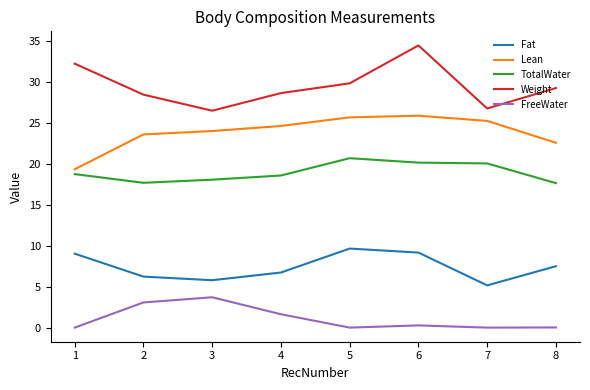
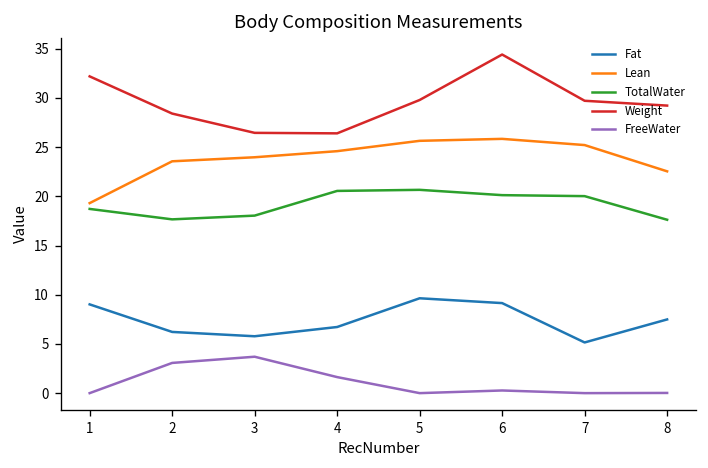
TotalWater, 4: 19 -> 21
Weight, 4: 29 -> 26
Weight, 7: 27 -> 30
